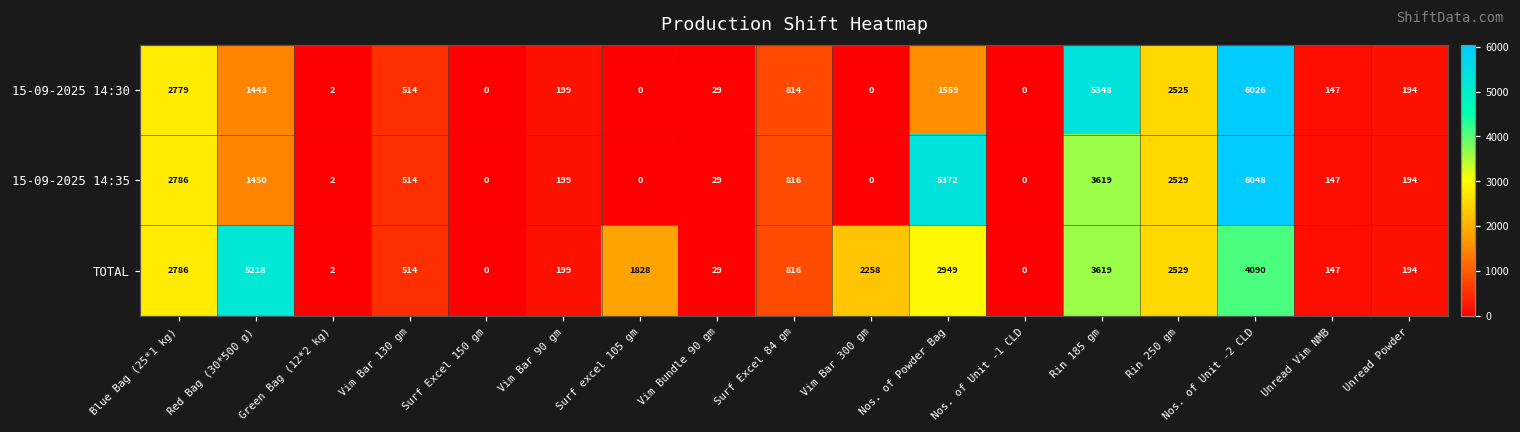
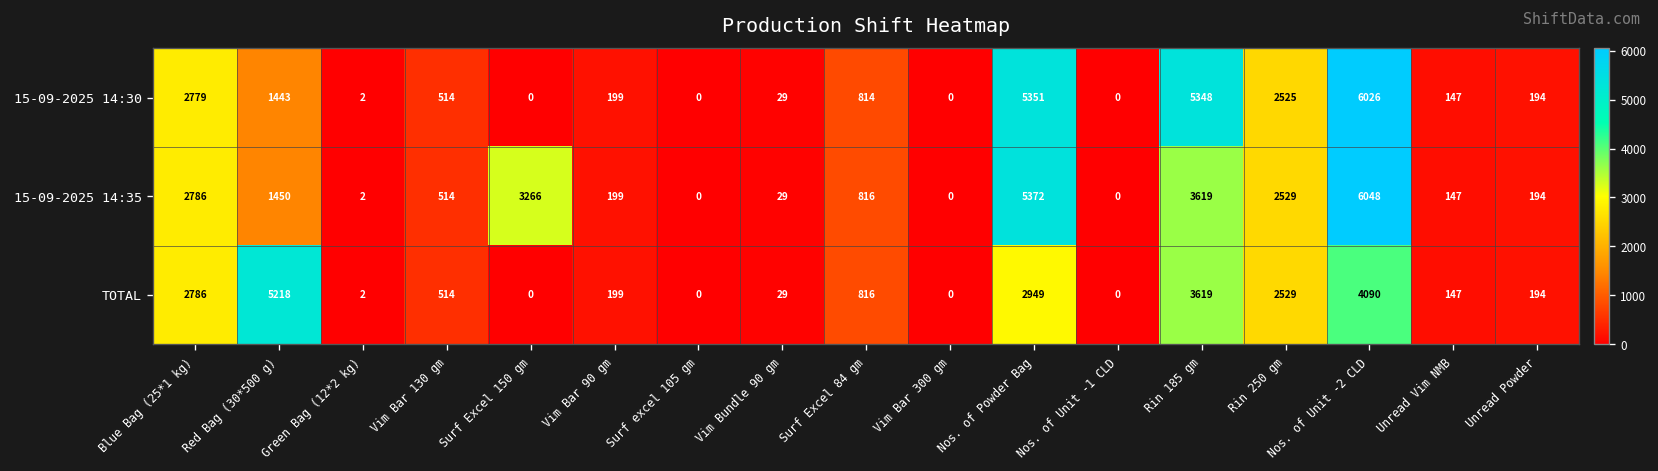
15-09-2025 14:30, Nos. of Powder Bag: 1559 -> 5351
15-09-2025 14:35, Surf Excel 150 gm: 0 -> 3266
TOTAL, Surf excel 105 gm: 1828 -> 0
TOTAL, Vim Bar 300 gm: 2258 -> 0
